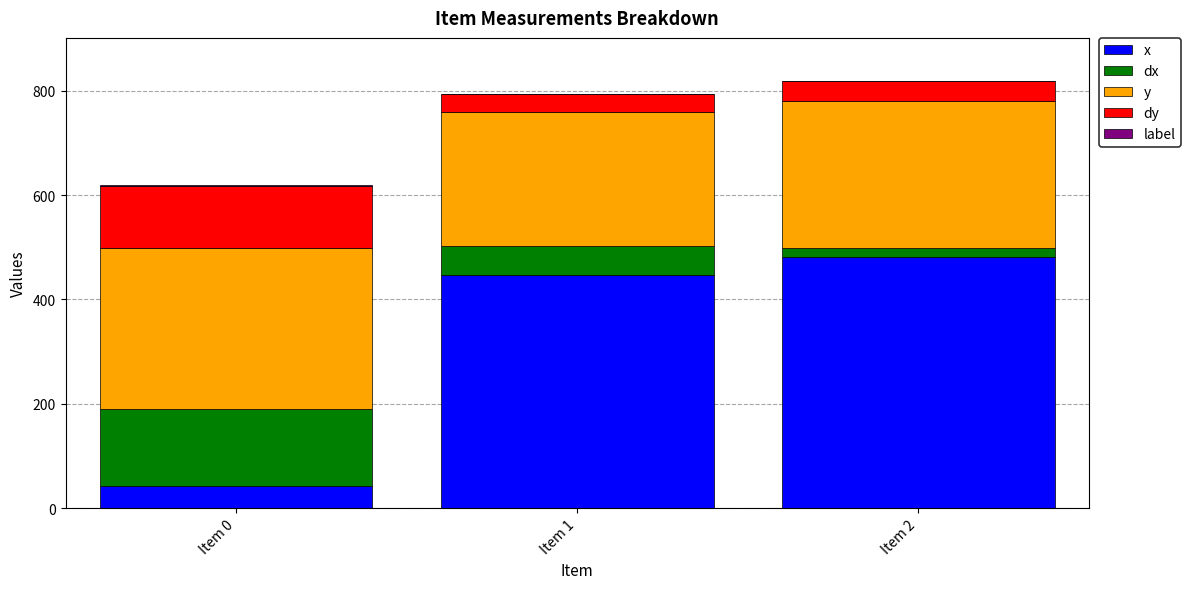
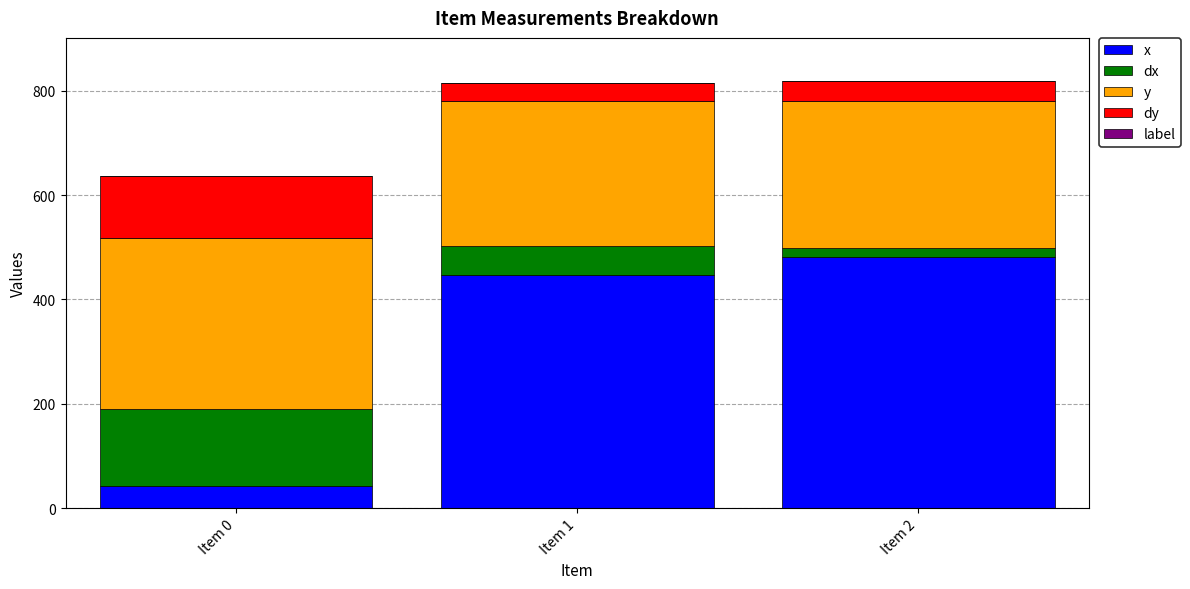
y, Item 0: 310 -> 330
y, Item 1: 260 -> 280
